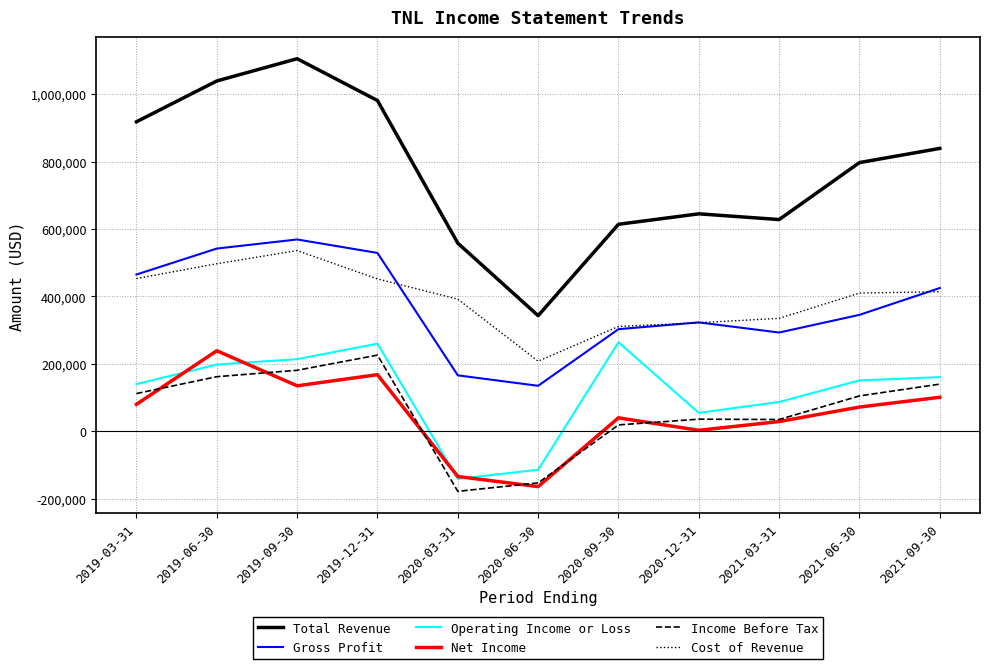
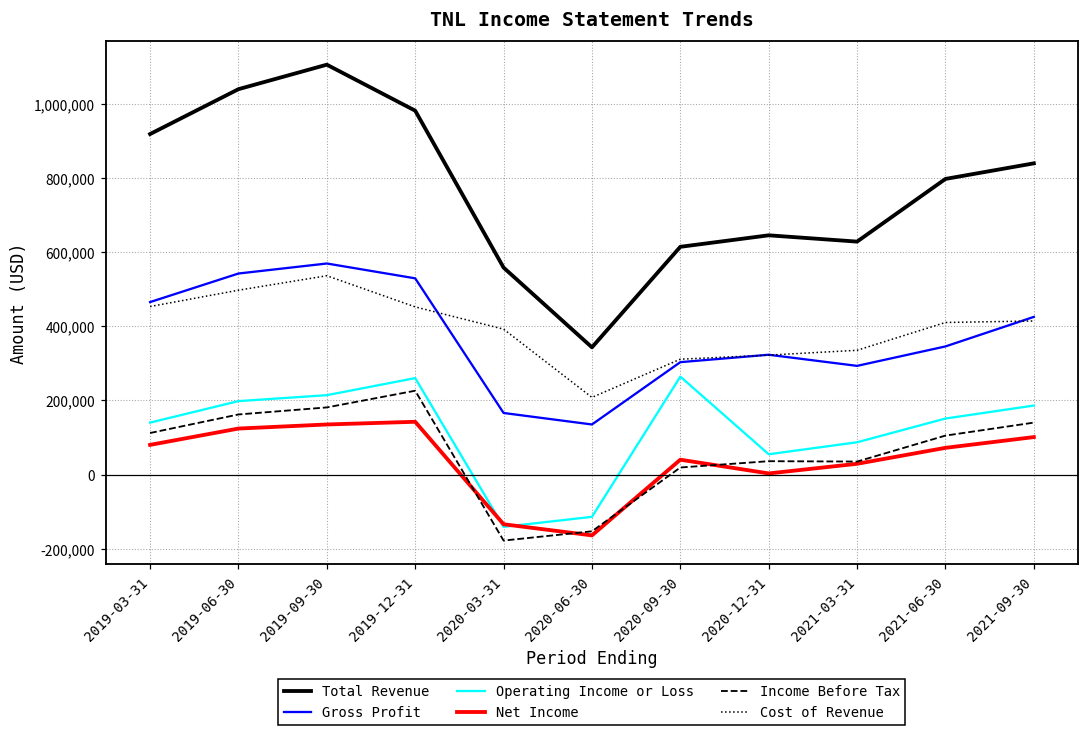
Net Income, 2019-06-30: 240,000 -> 120,000
Net Income, 2019-12-31: 170,000 -> 140,000
Operating Income or Loss, 2021-09-30: 160,000 -> 190,000
